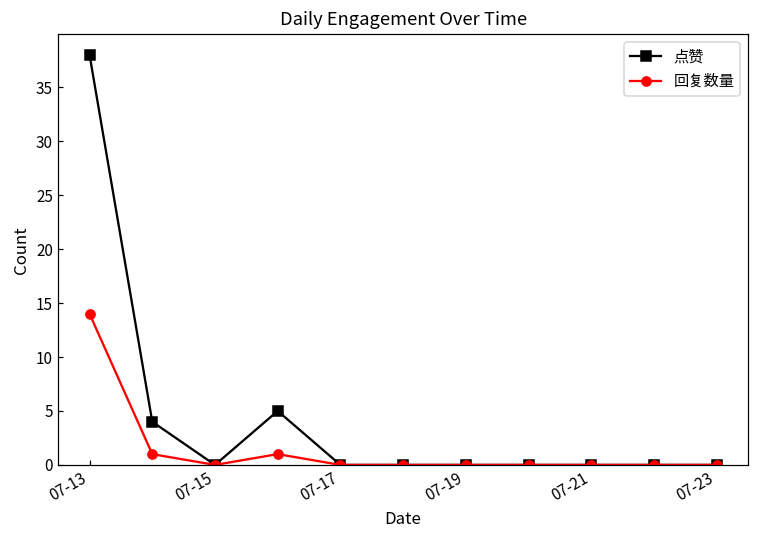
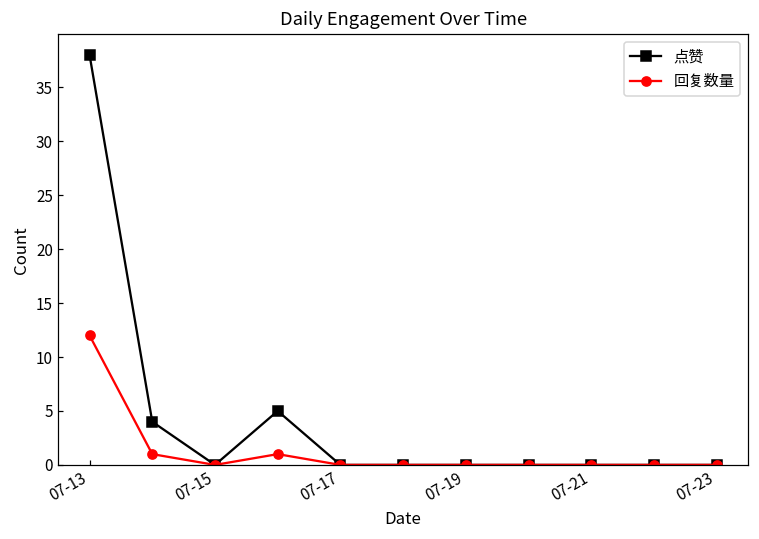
回复数量, 07-13: 14 -> 12
